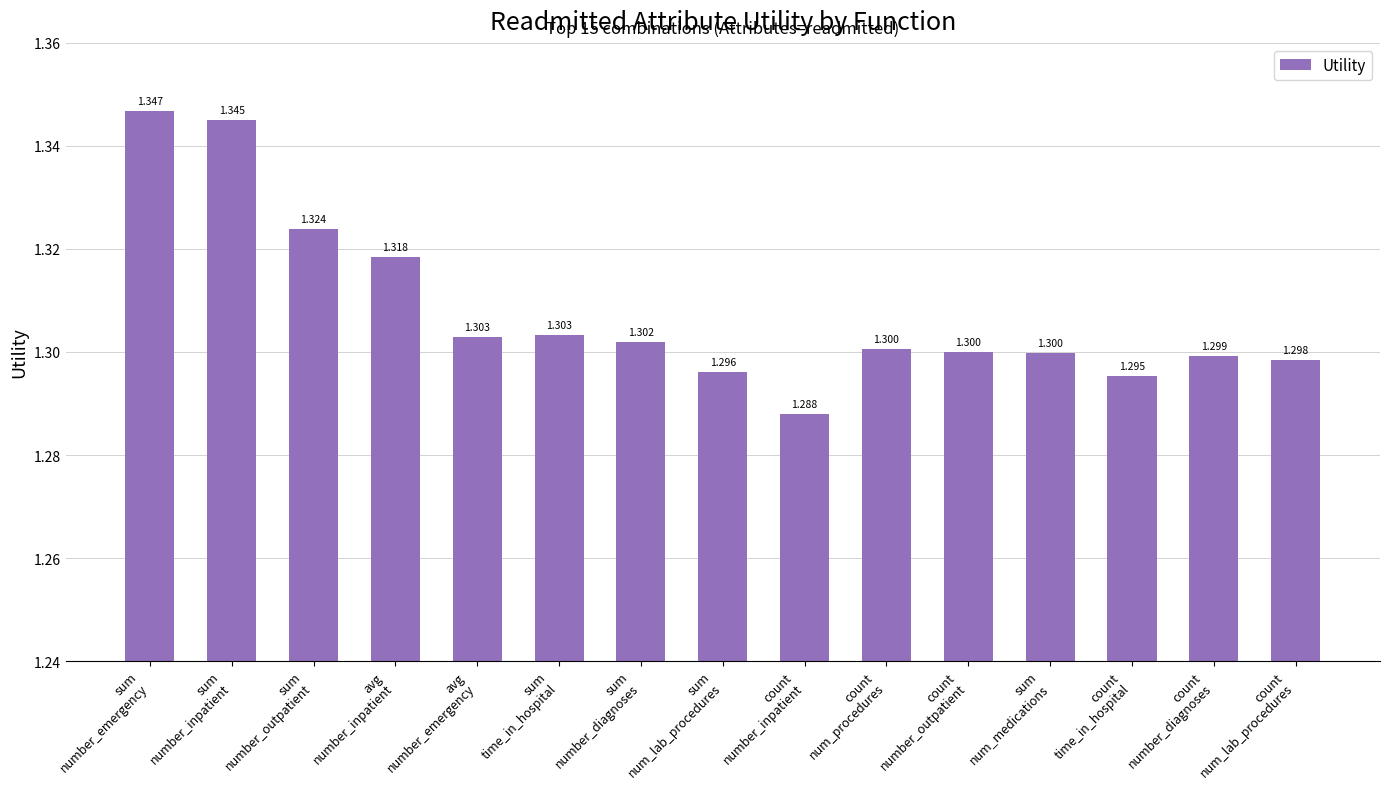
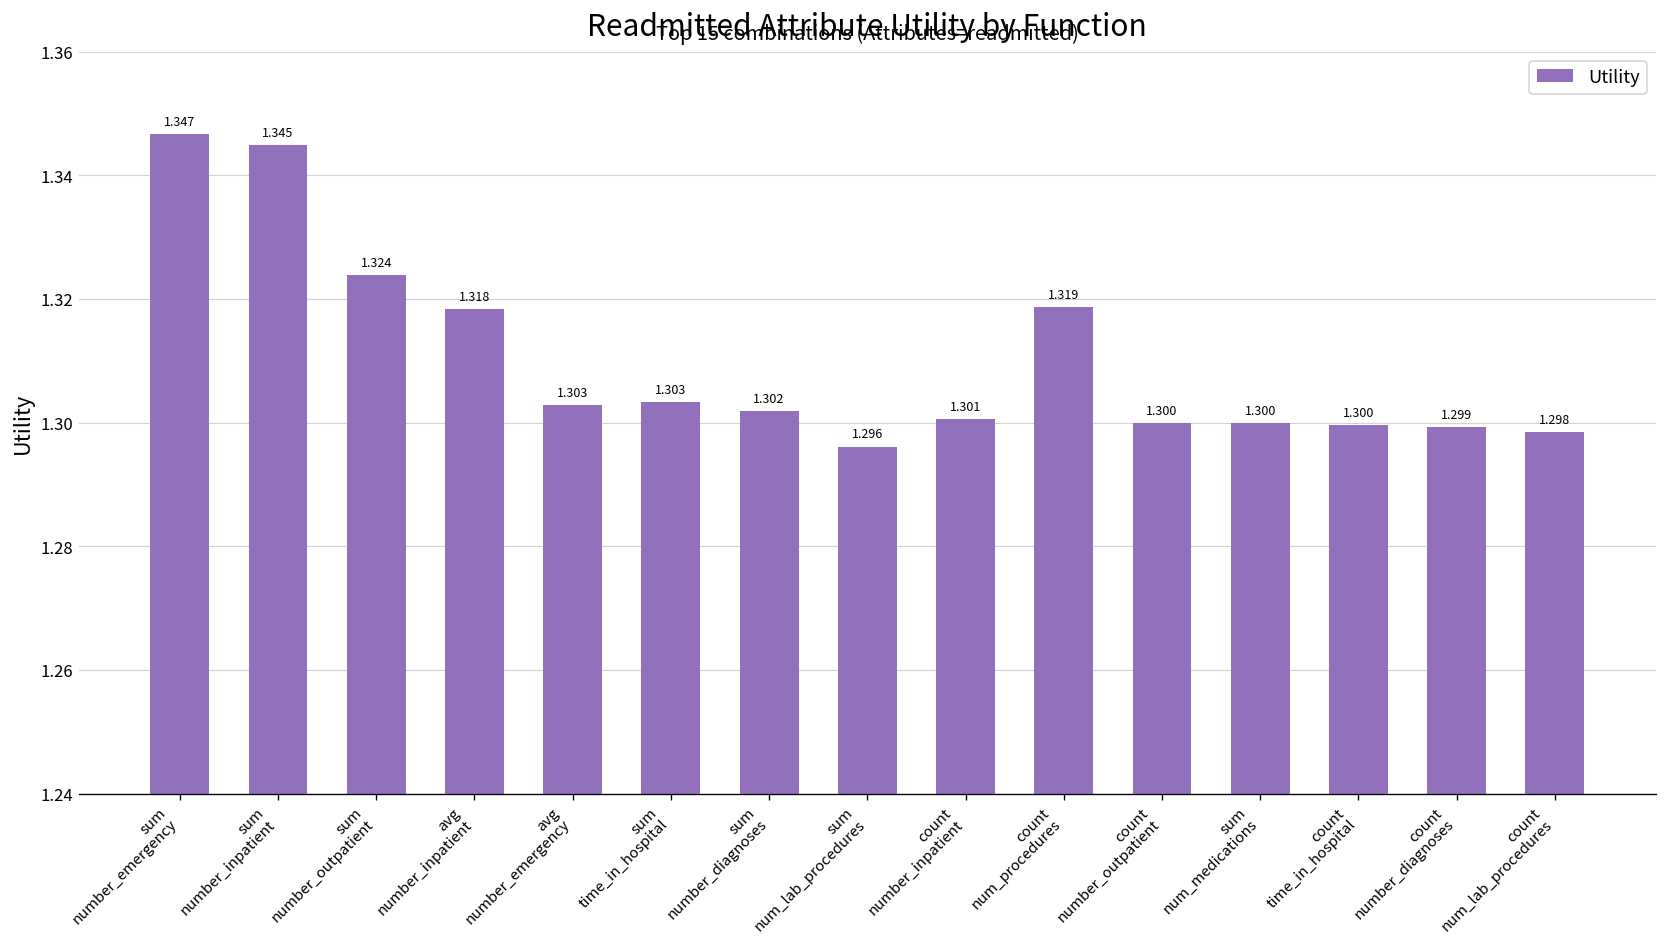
count number_inpatient: 1.288 -> 1.301
count num_procedures: 1.300 -> 1.319
count time_in_hospital: 1.295 -> 1.300
